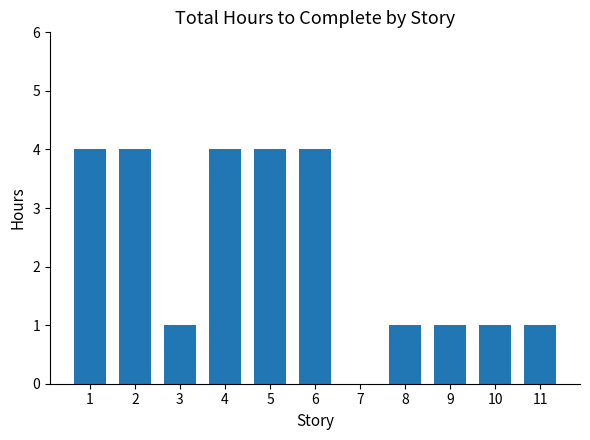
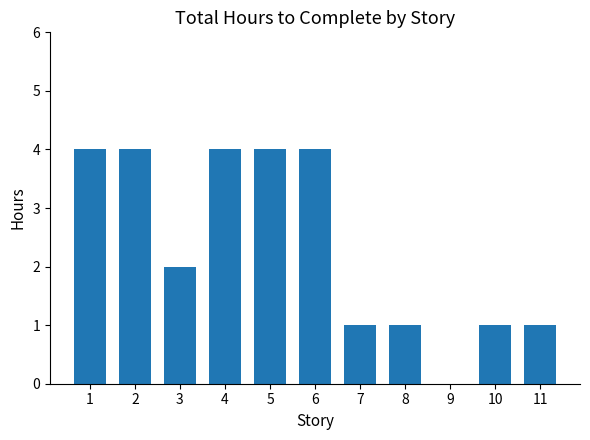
3: 1 -> 2
7: 0 -> 1
9: 1 -> 0
